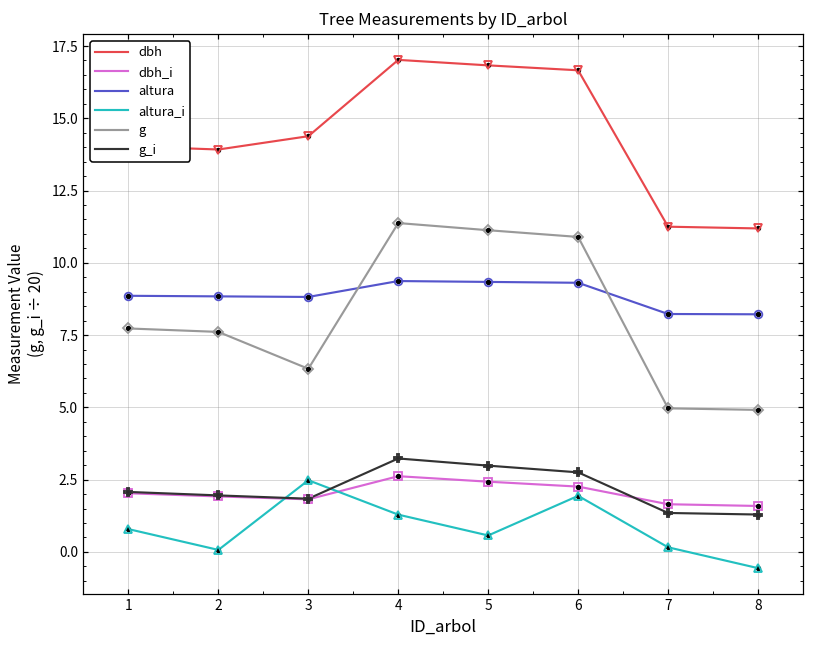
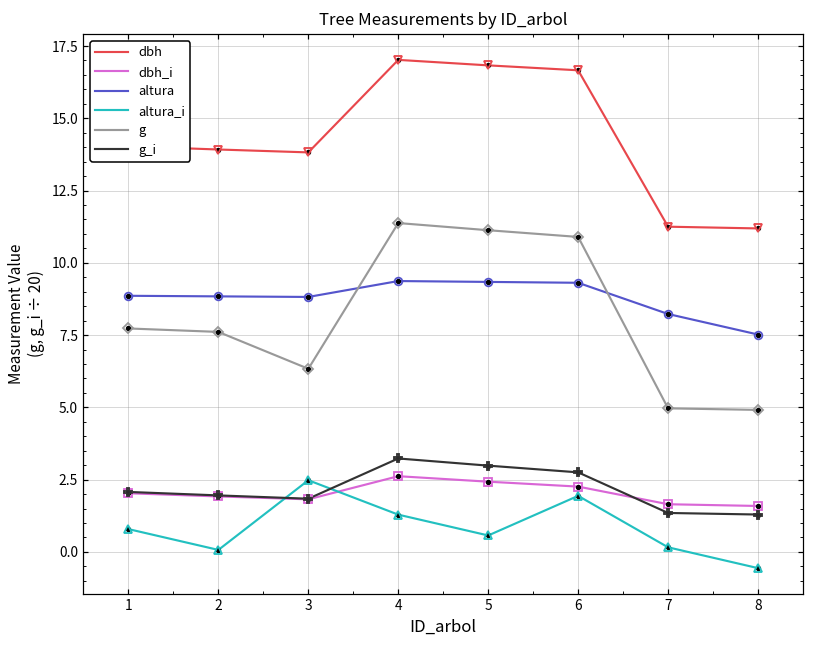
dbh, 3: 14.4 -> 13.8
altura, 8: 8.2 -> 7.5
